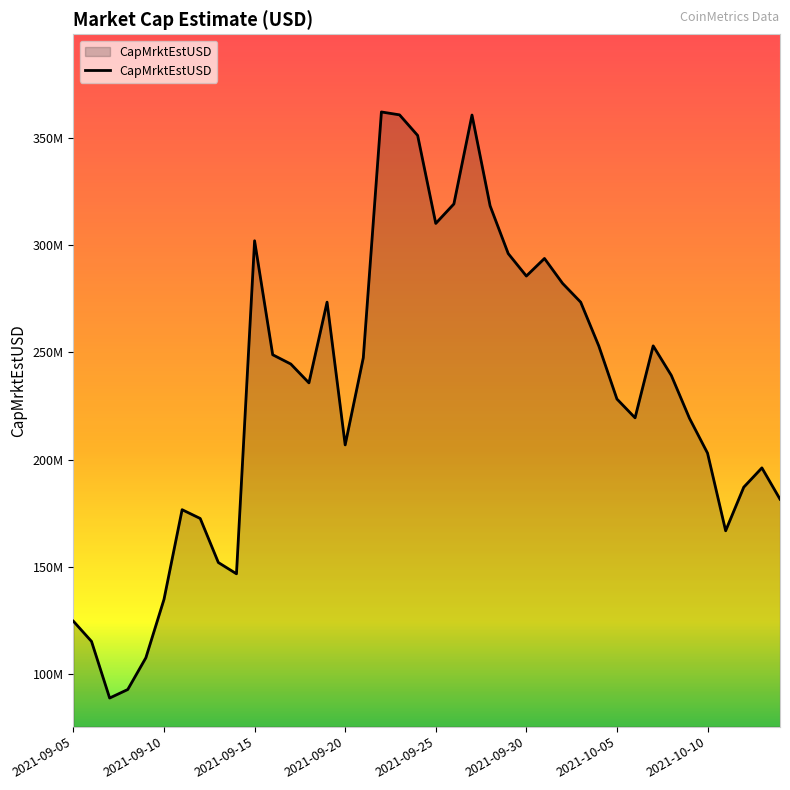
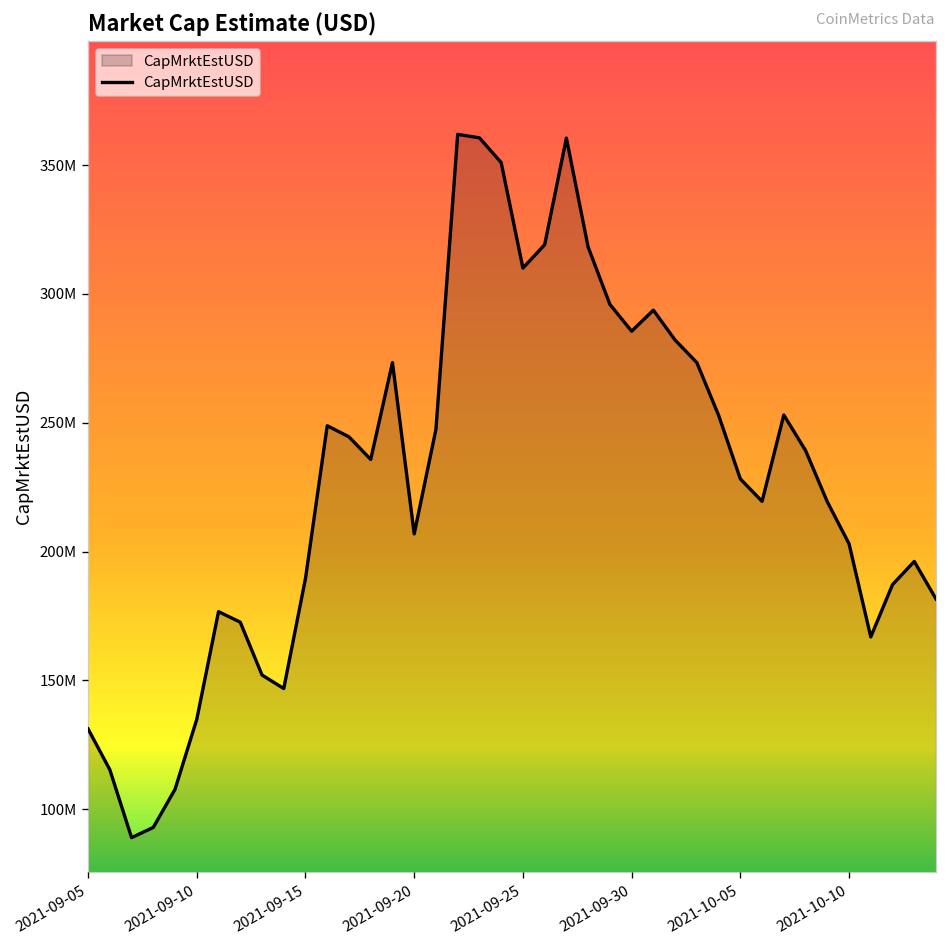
2021-09-05: 125000000 -> 131000000
2021-09-15: 302000000 -> 190000000
